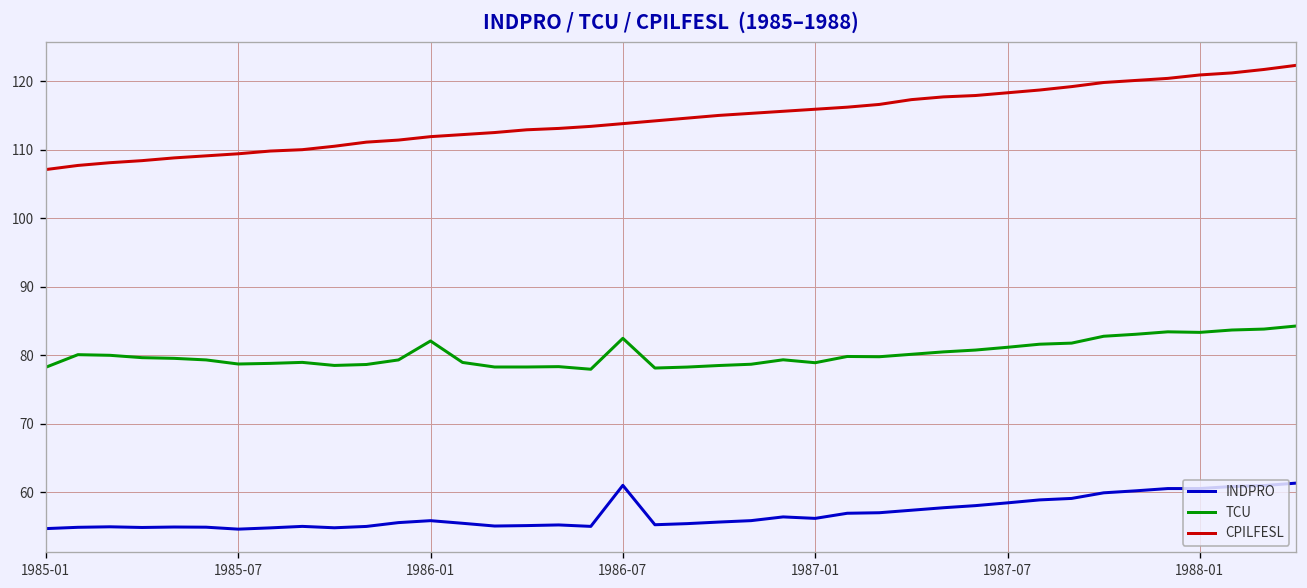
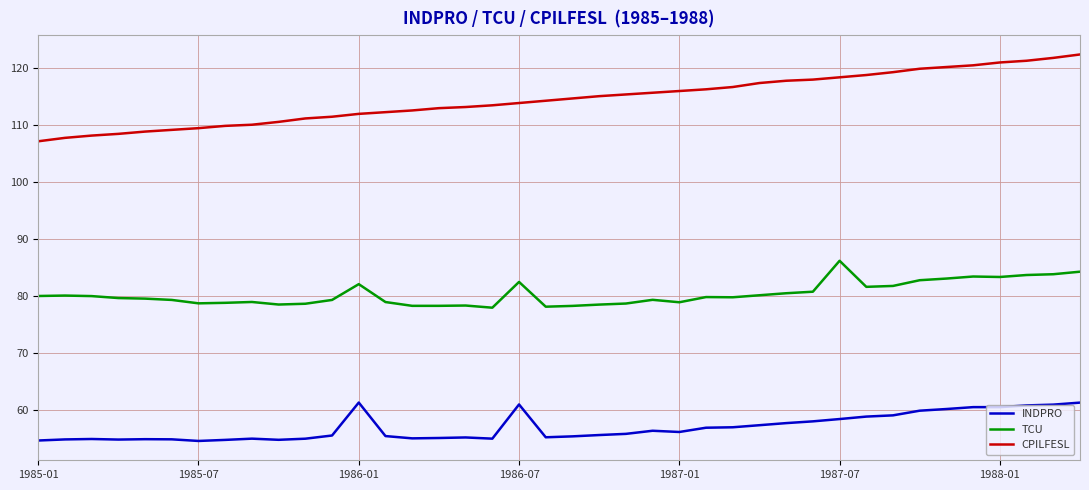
TCU, 1985-01: 78 -> 80
INDPRO, 1986-01: 56 -> 61
TCU, 1987-07: 81 -> 86
